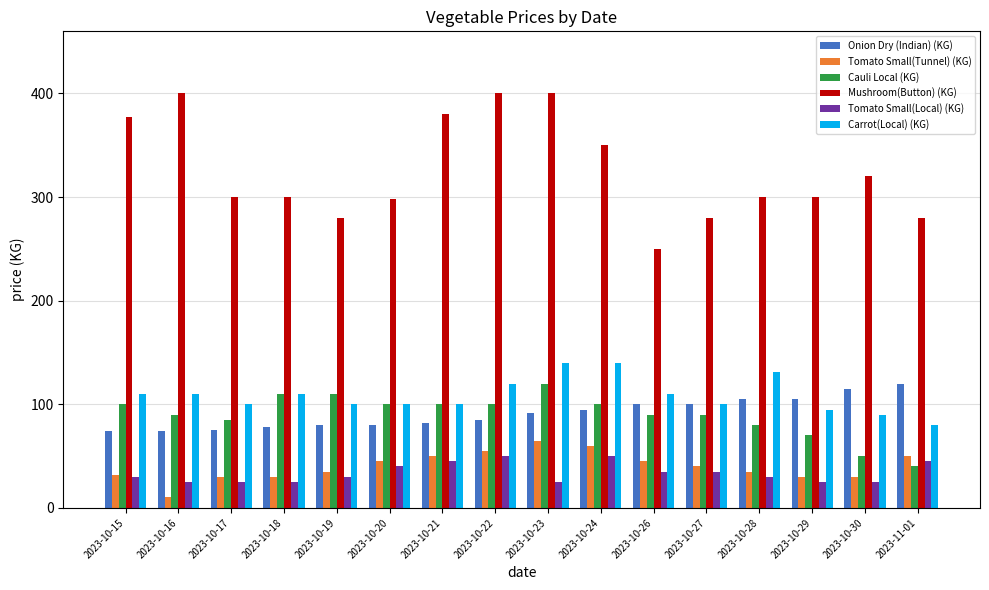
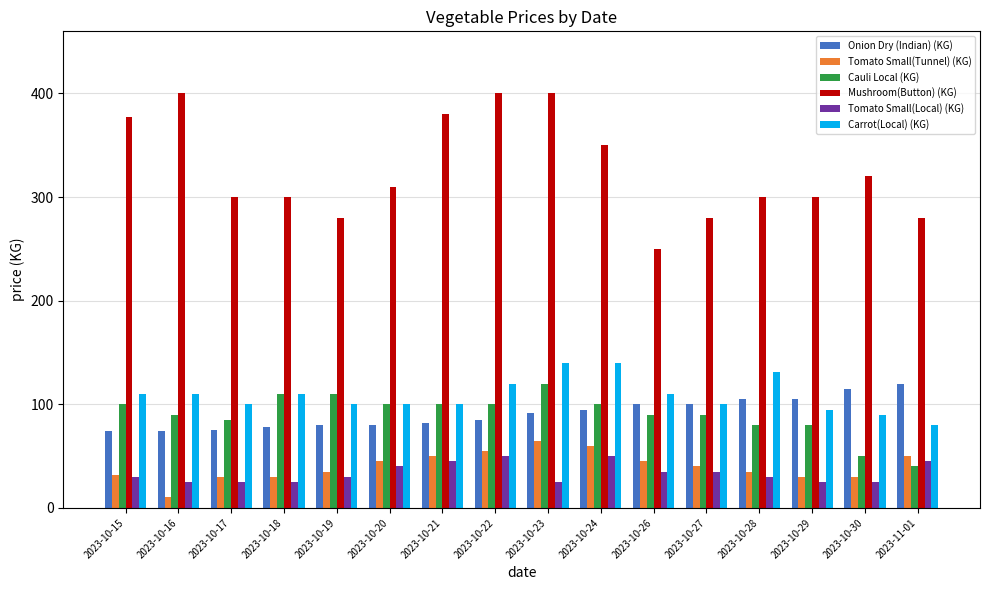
Mushroom(Button) (KG), 2023-10-20: 298 -> 310
Cauli Local (KG), 2023-10-29: 70 -> 80
